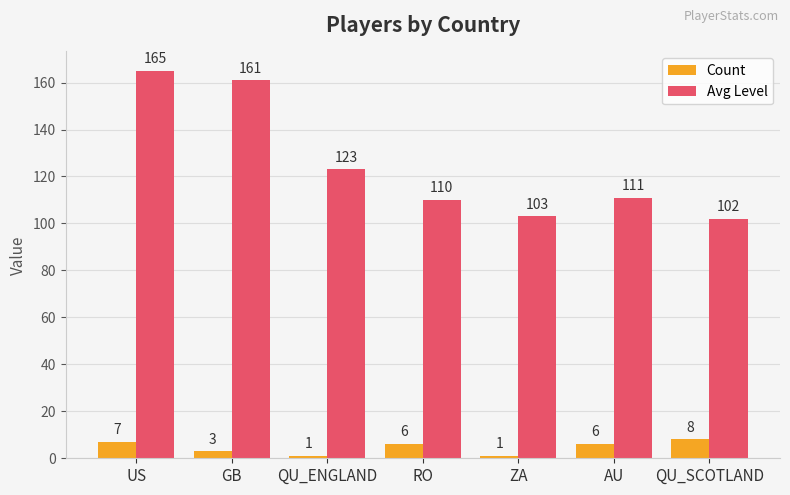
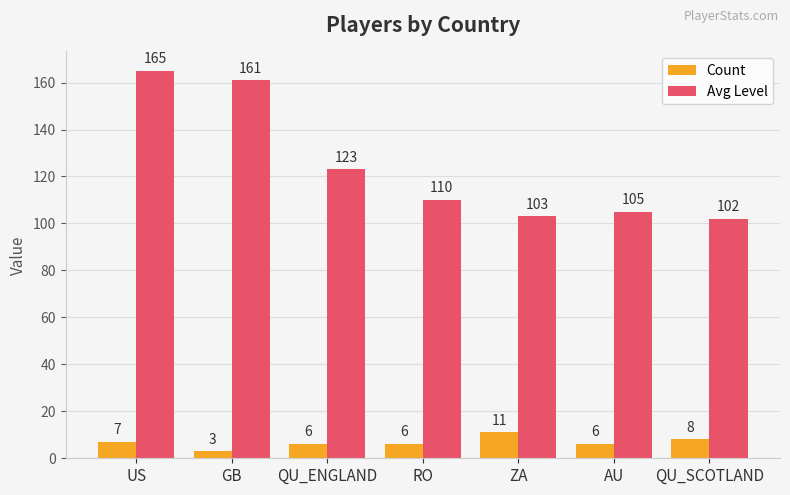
Count, QU_ENGLAND: 1 -> 6
Count, ZA: 1 -> 11
Avg Level, AU: 111 -> 105
